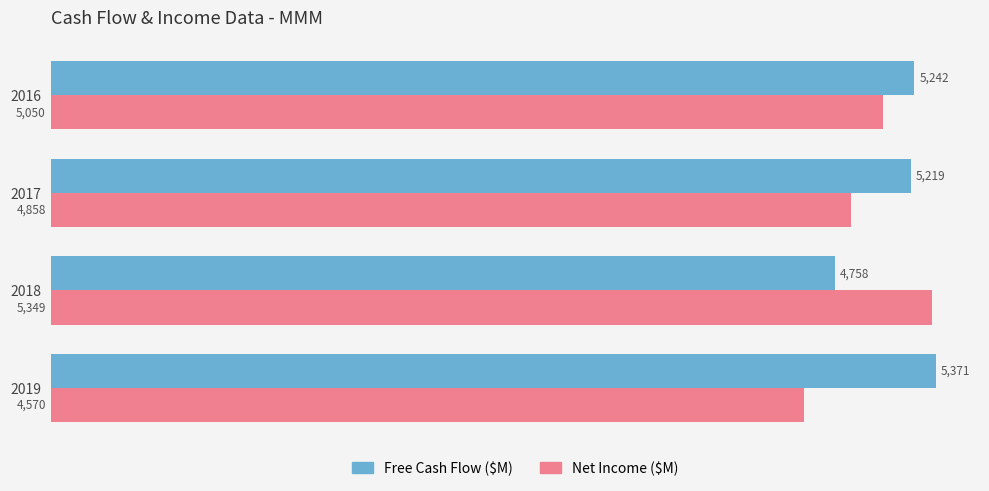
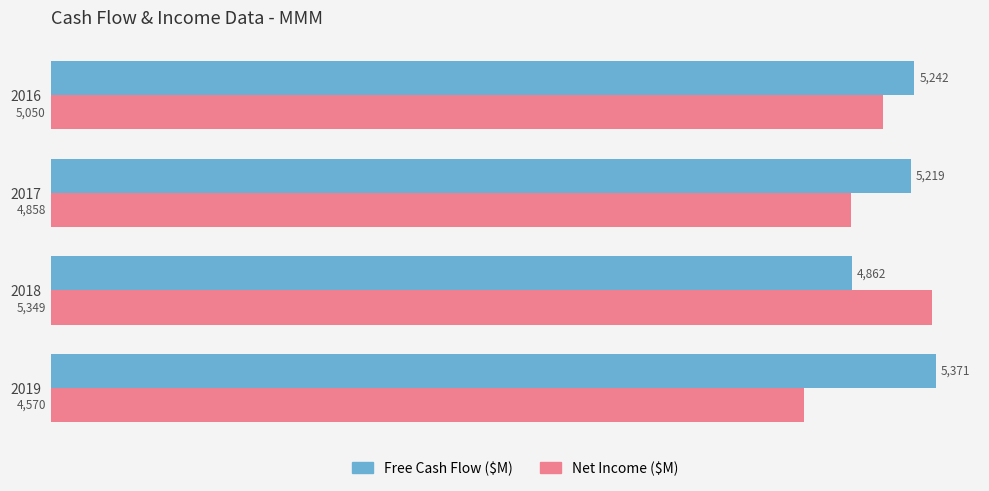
Free Cash Flow ($M), 2018: 4,758 -> 4,862
